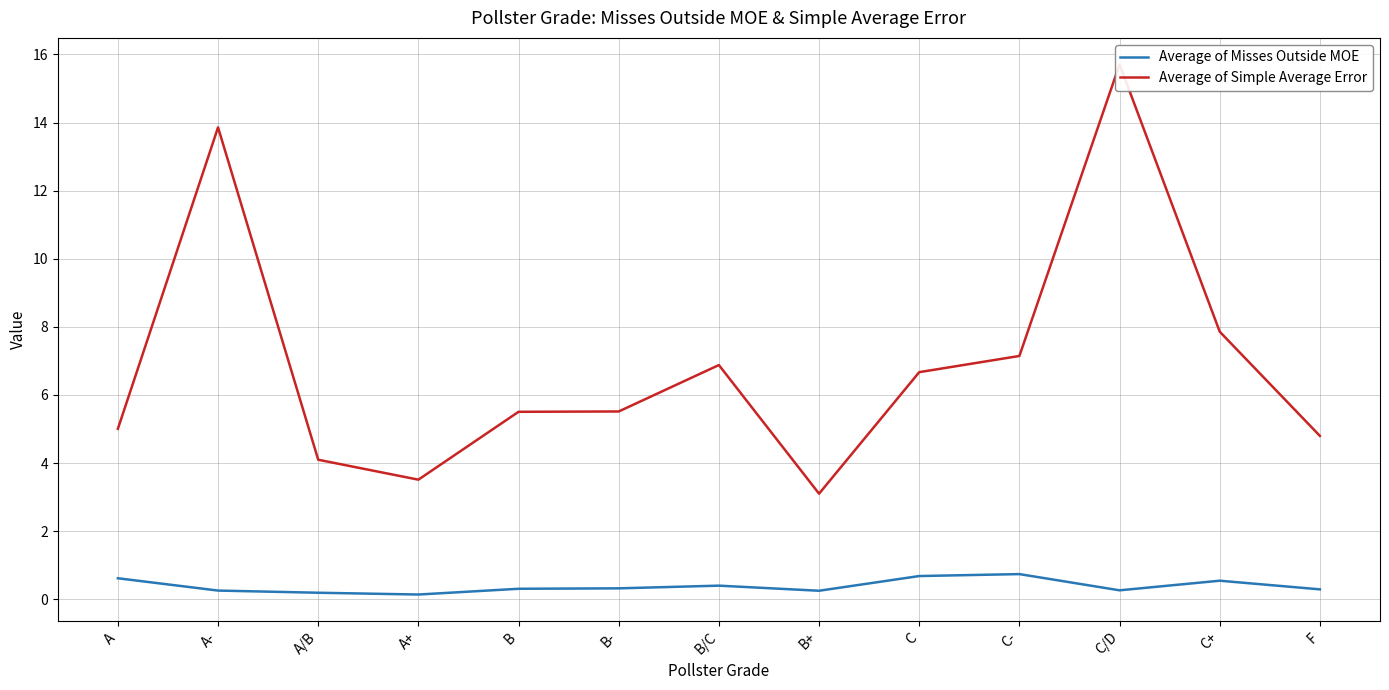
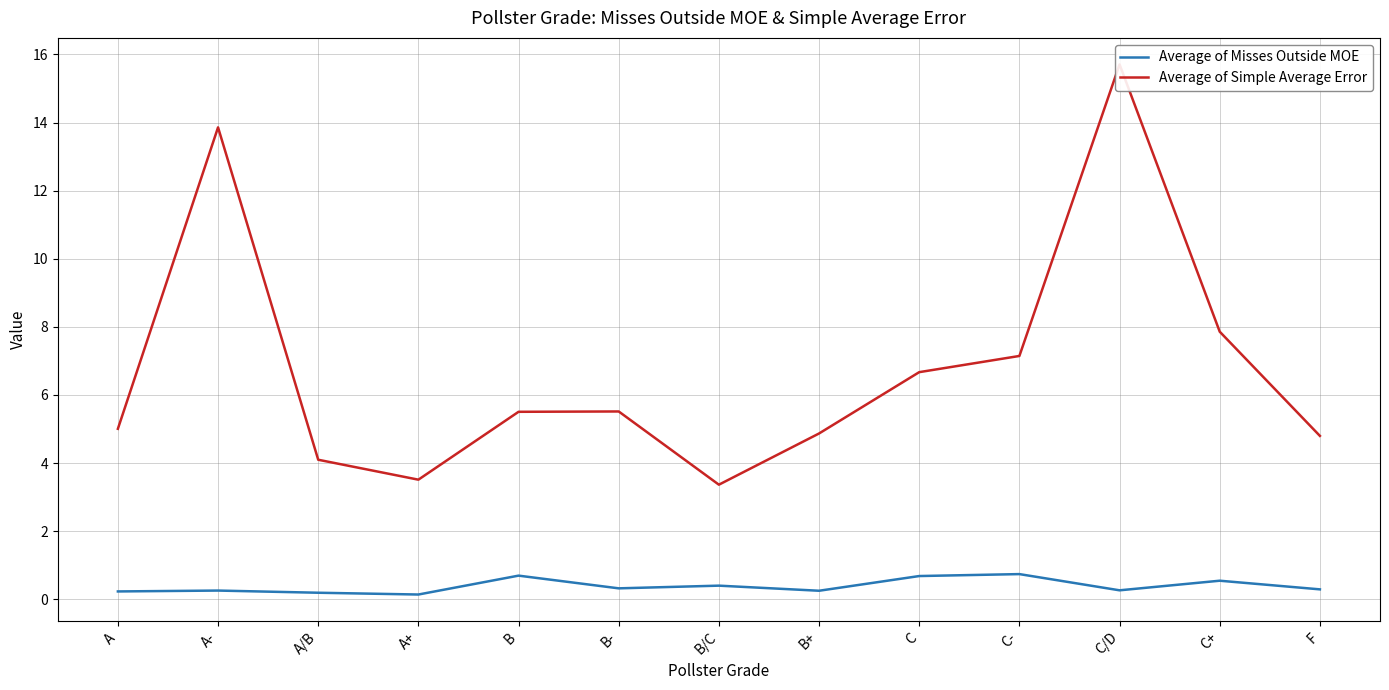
Average of Misses Outside MOE, A: 0.6 -> 0.2
Average of Misses Outside MOE, B: 0.3 -> 0.7
Average of Simple Average Error, B/C: 6.9 -> 3.4
Average of Simple Average Error, B+: 3.1 -> 4.9
